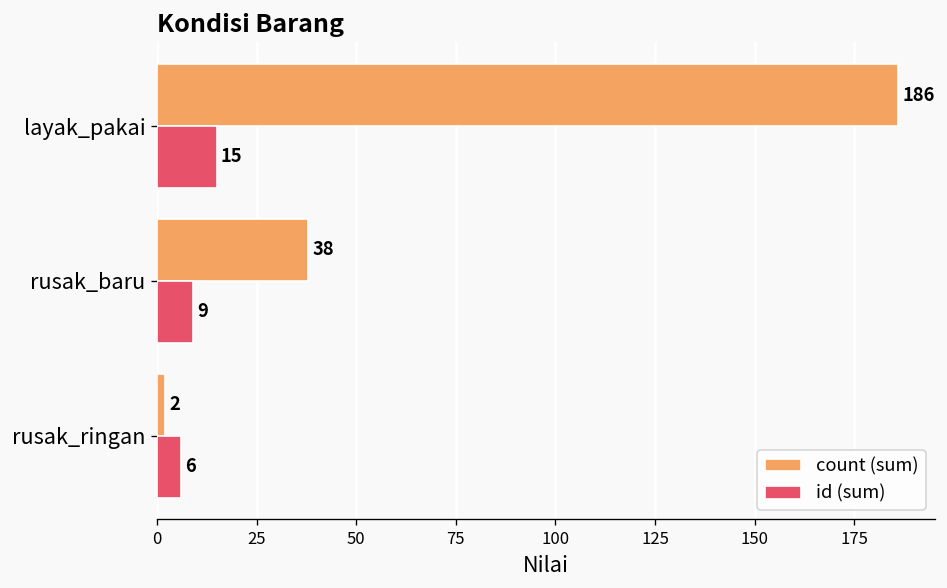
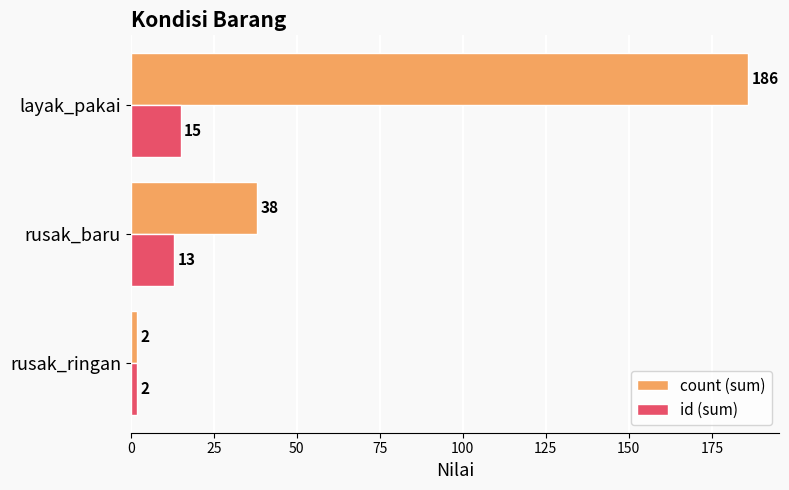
id (sum), rusak_baru: 9 -> 13
id (sum), rusak_ringan: 6 -> 2
